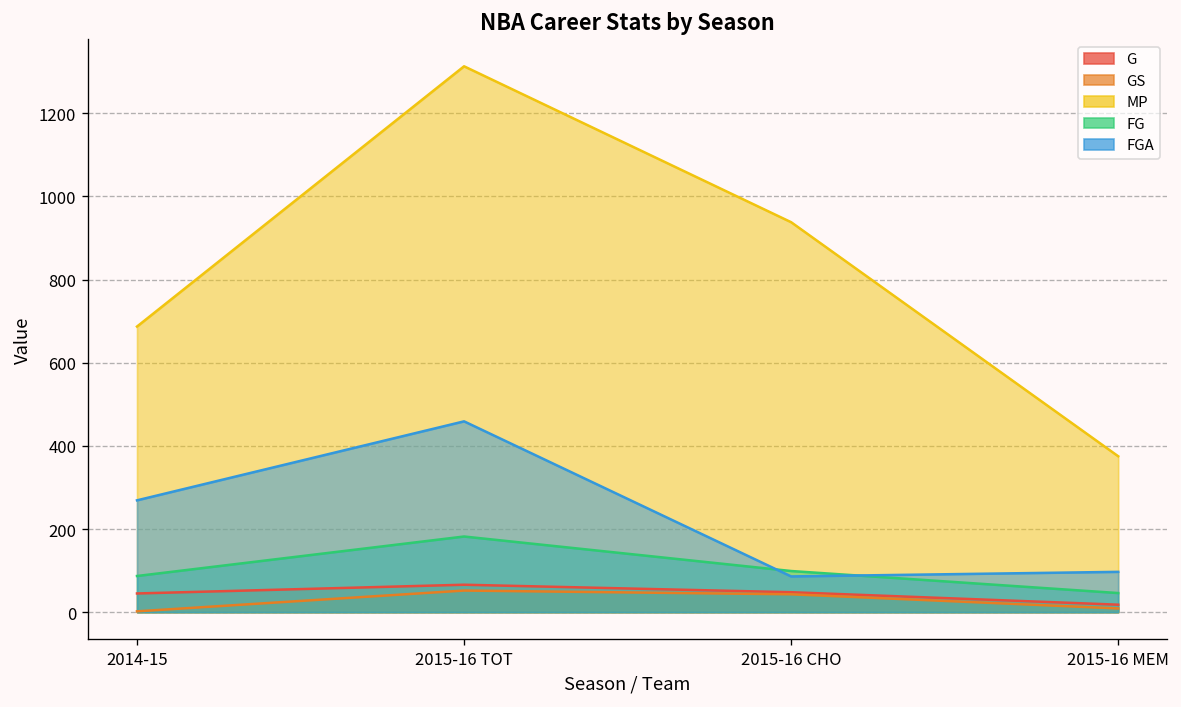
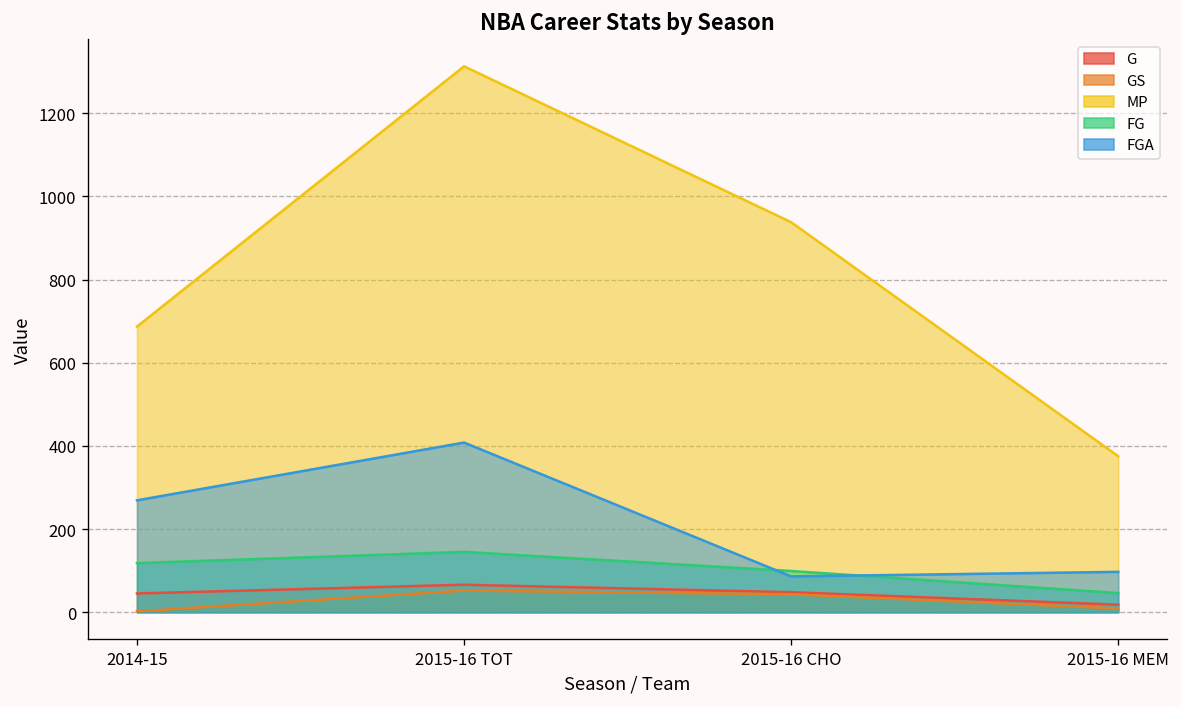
FG, 2014-15: 90 -> 120
FG, 2015-16 TOT: 180 -> 150
FGA, 2015-16 TOT: 460 -> 410
